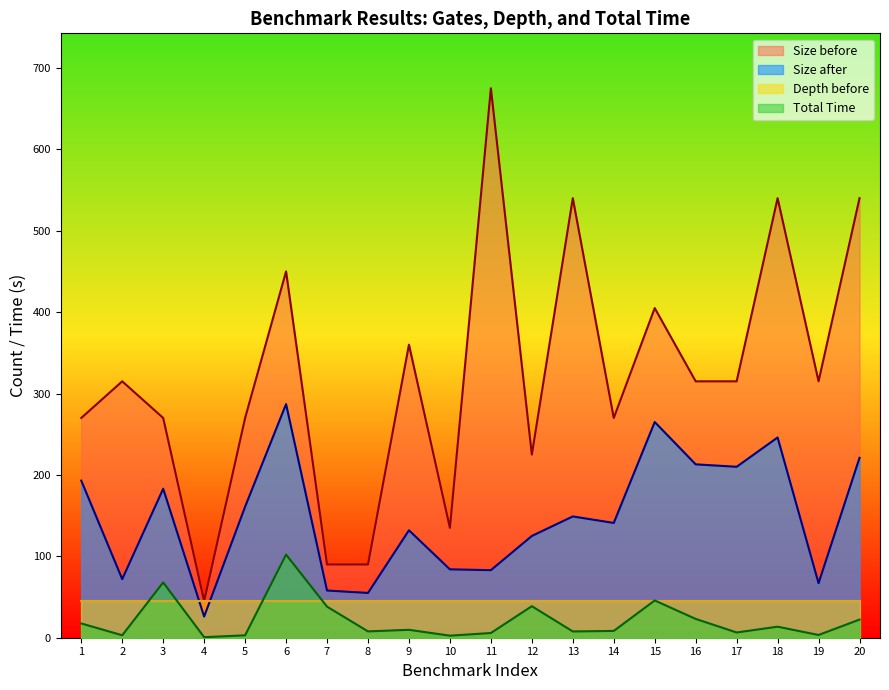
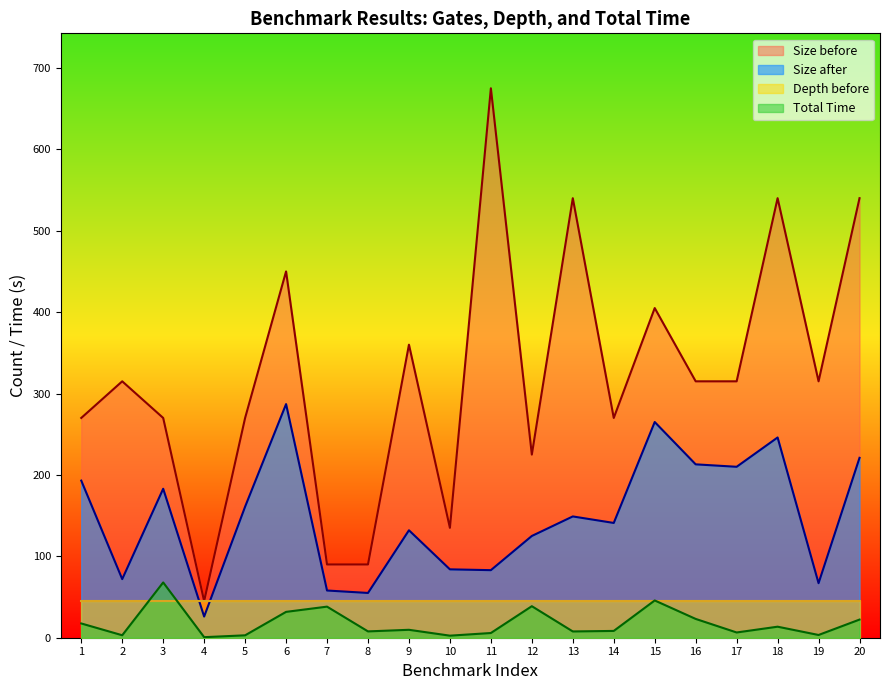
Total Time, 6: 100 -> 30
